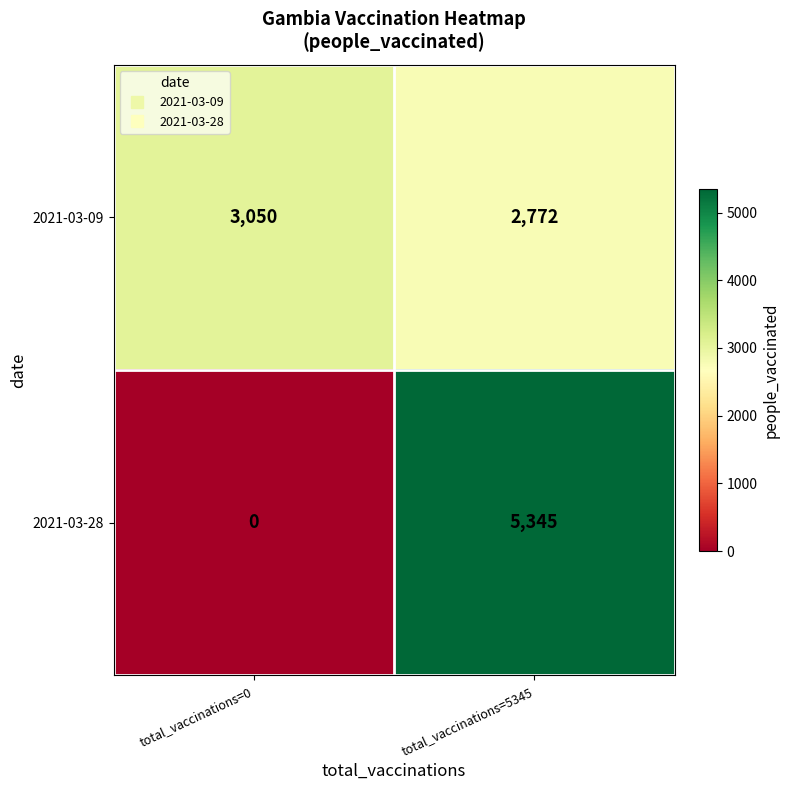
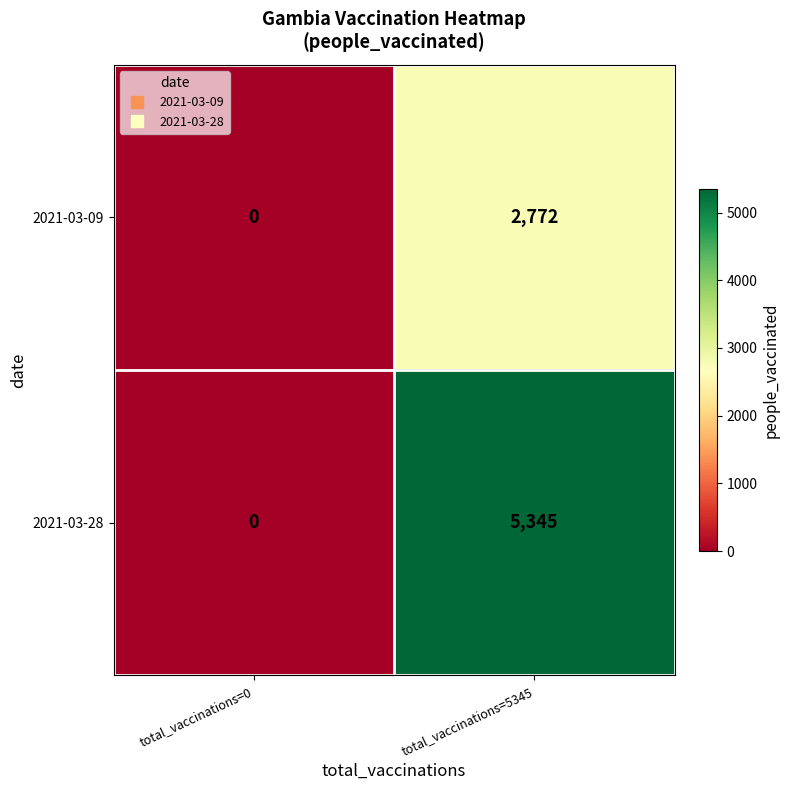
2021-03-09, total_vaccinations=0: 3,050 -> 0
